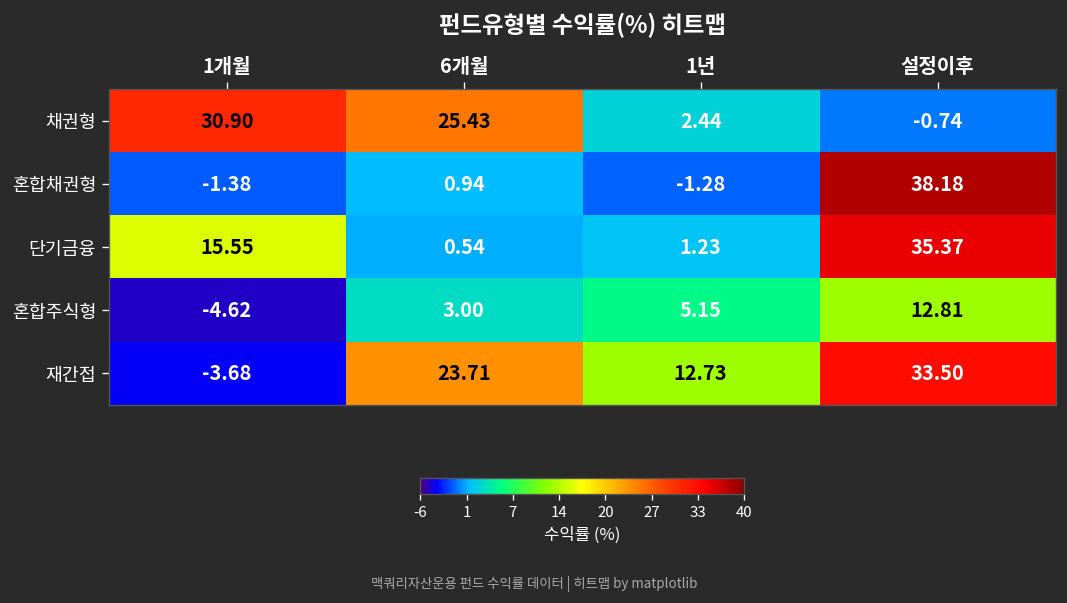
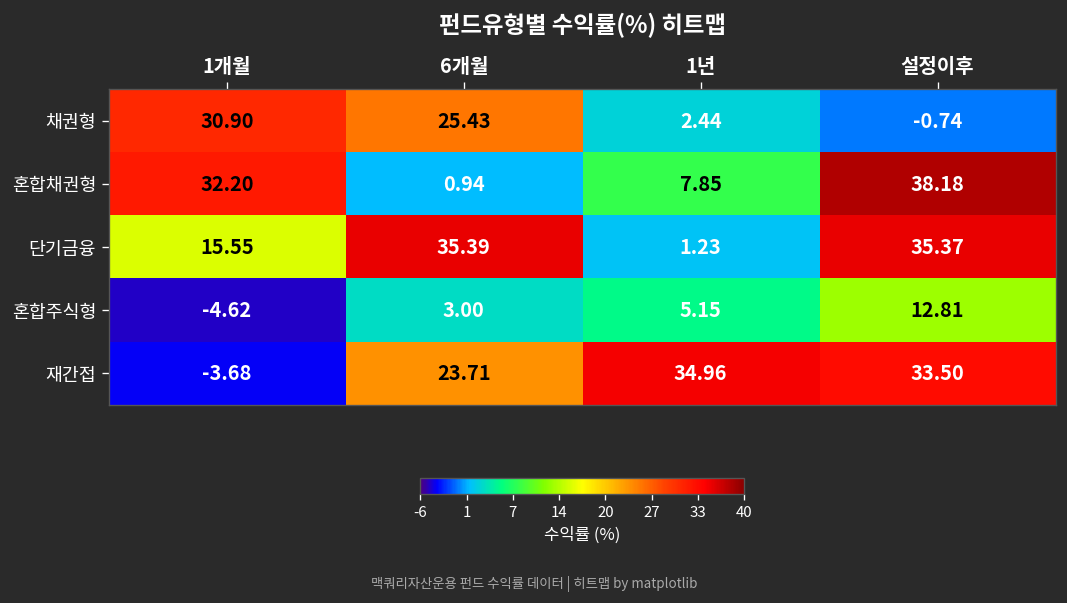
혼합채권형, 1개월: -1.38 -> 32.20
혼합채권형, 1년: -1.28 -> 7.85
단기금융, 6개월: 0.54 -> 35.39
재간접, 1년: 12.73 -> 34.96
